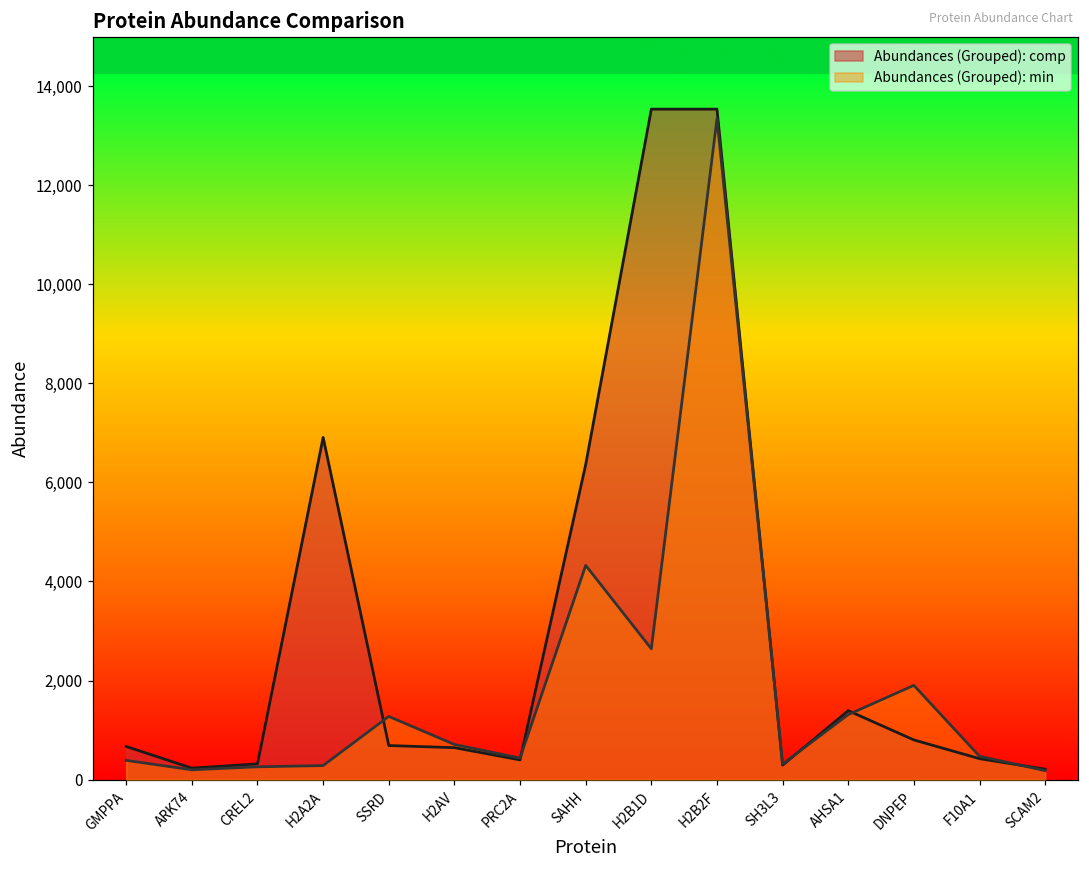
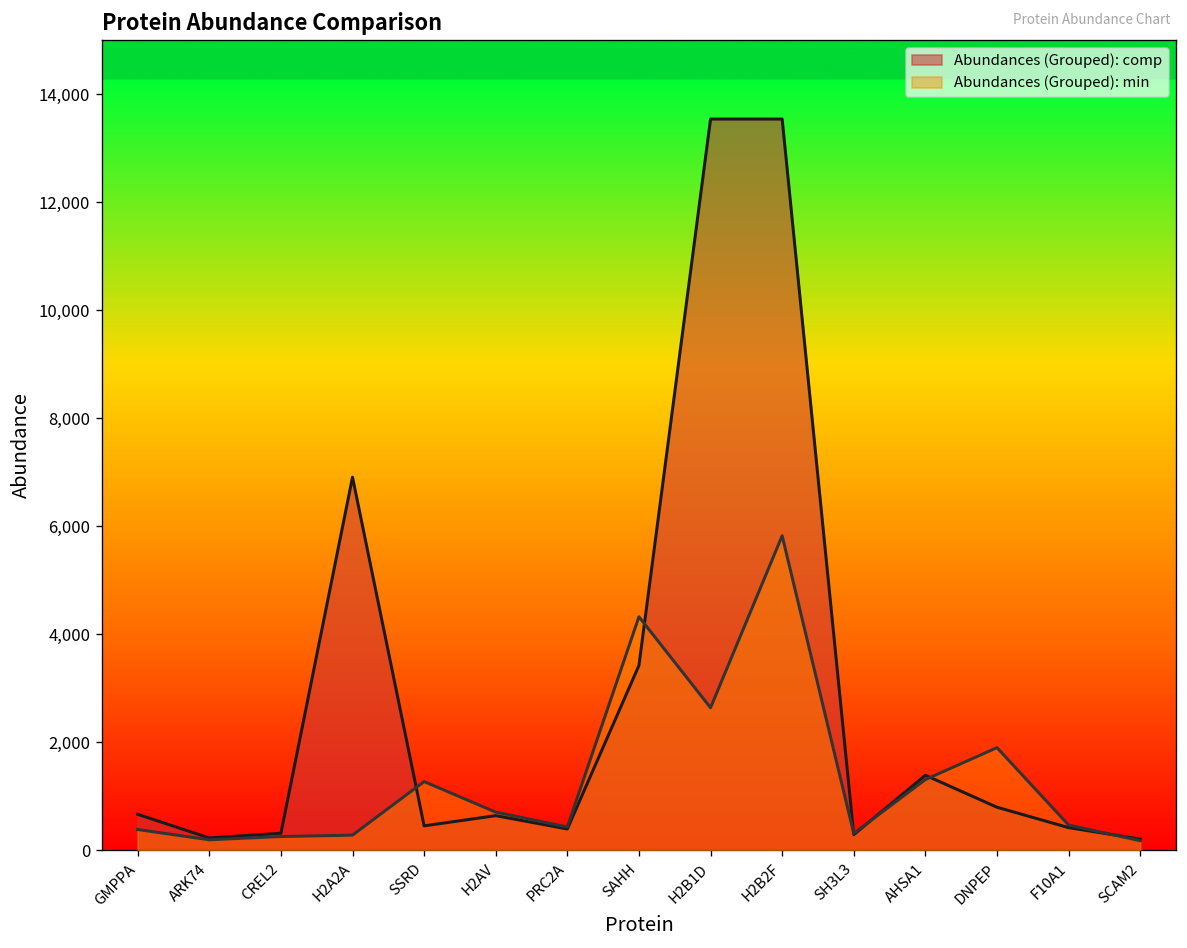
Abundances (Grouped): comp, SSRD: 700 -> 500
Abundances (Grouped): comp, SAHH: 6,400 -> 3,400
Abundances (Grouped): min, H2B2F: 13,300 -> 5,800
